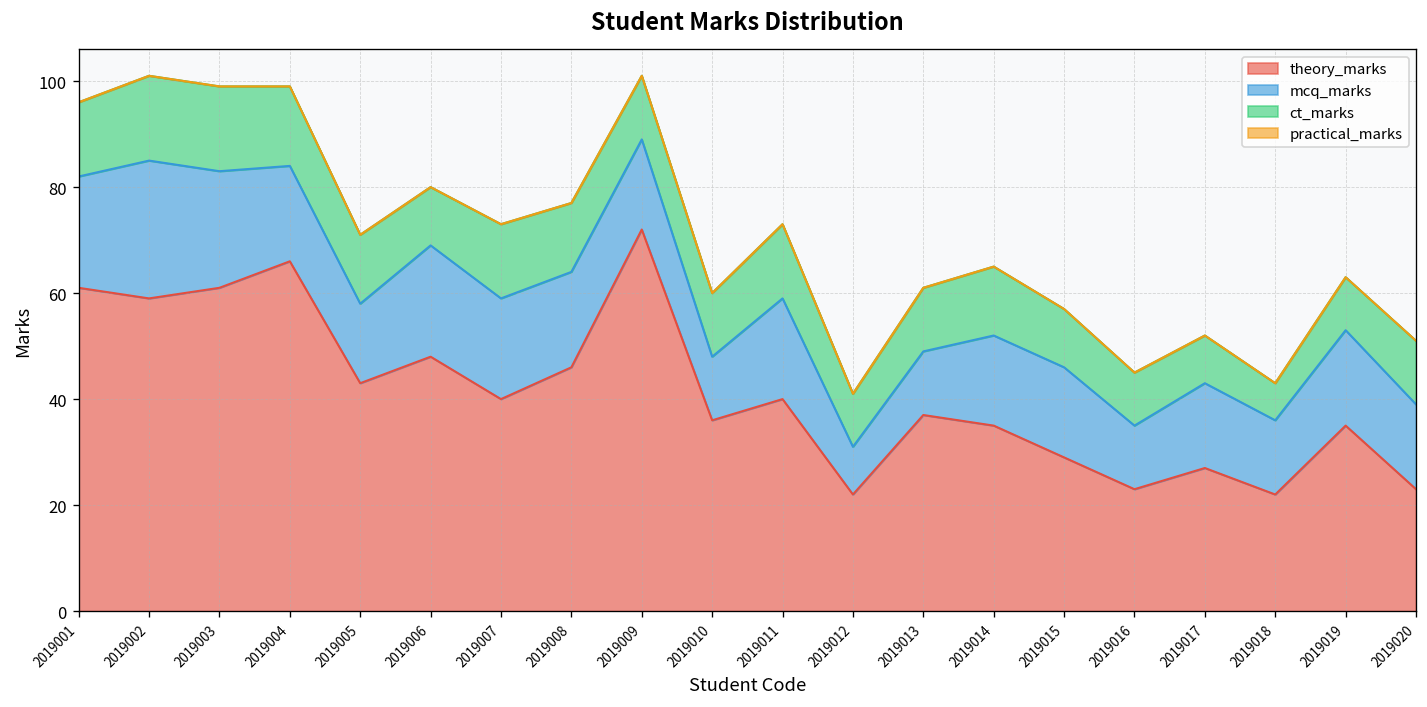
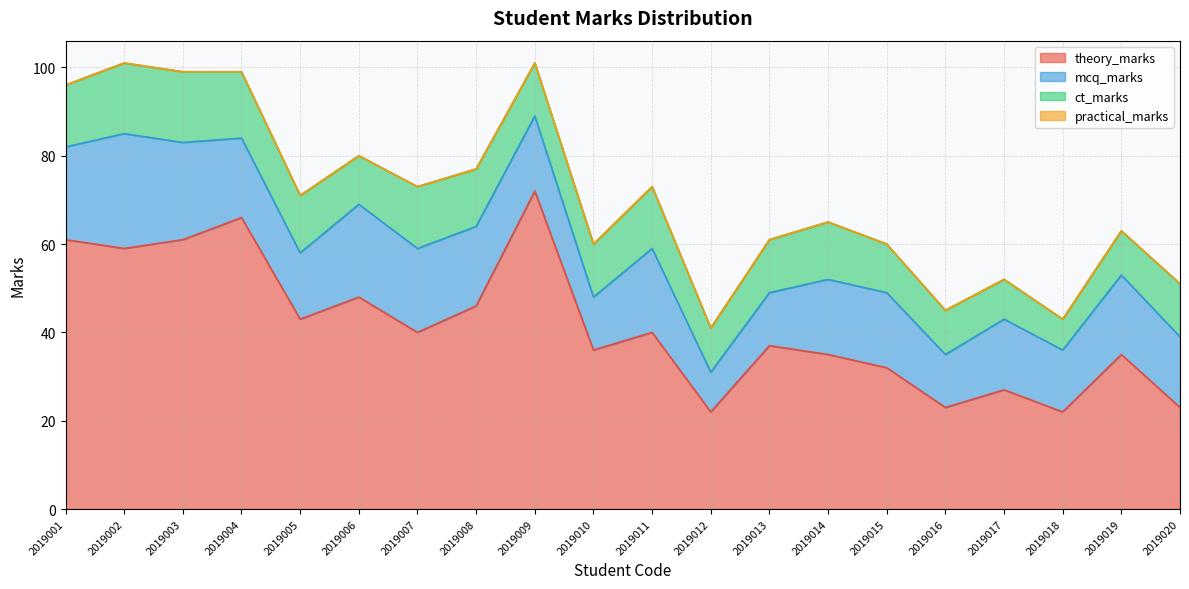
theory_marks, 2019015: 29 -> 32
